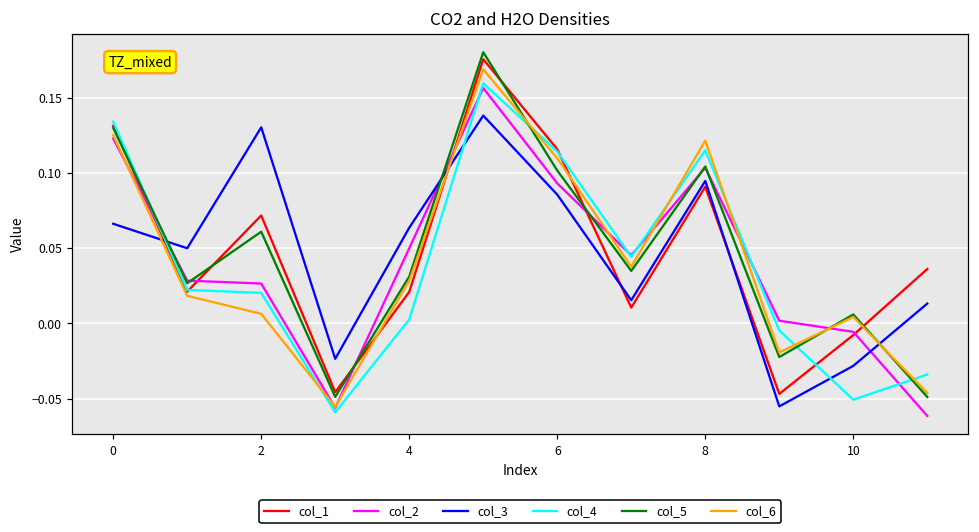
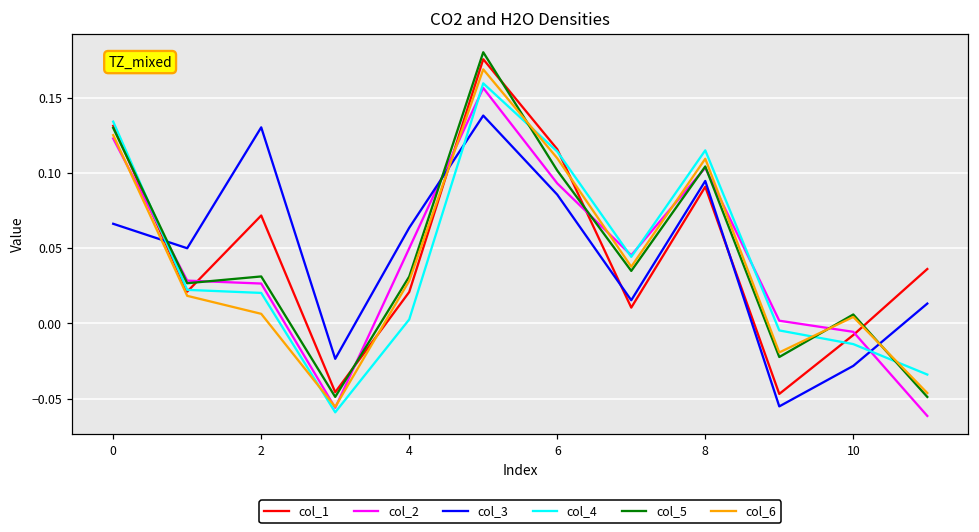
col_5, 2: 0.061 -> 0.031
col_6, 8: 0.121 -> 0.109
col_4, 10: -0.051 -> -0.014
